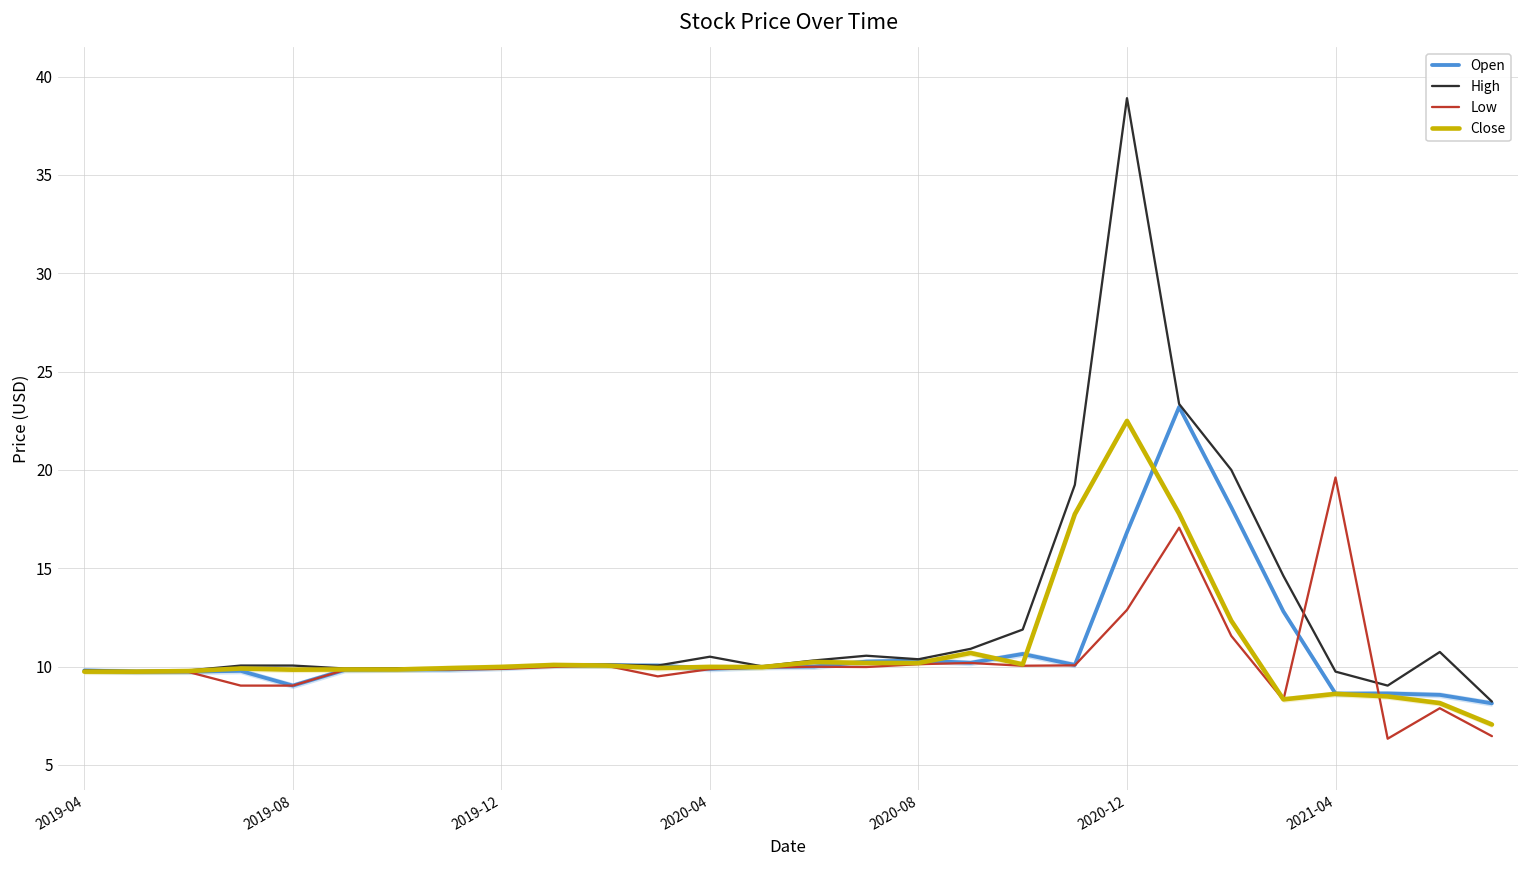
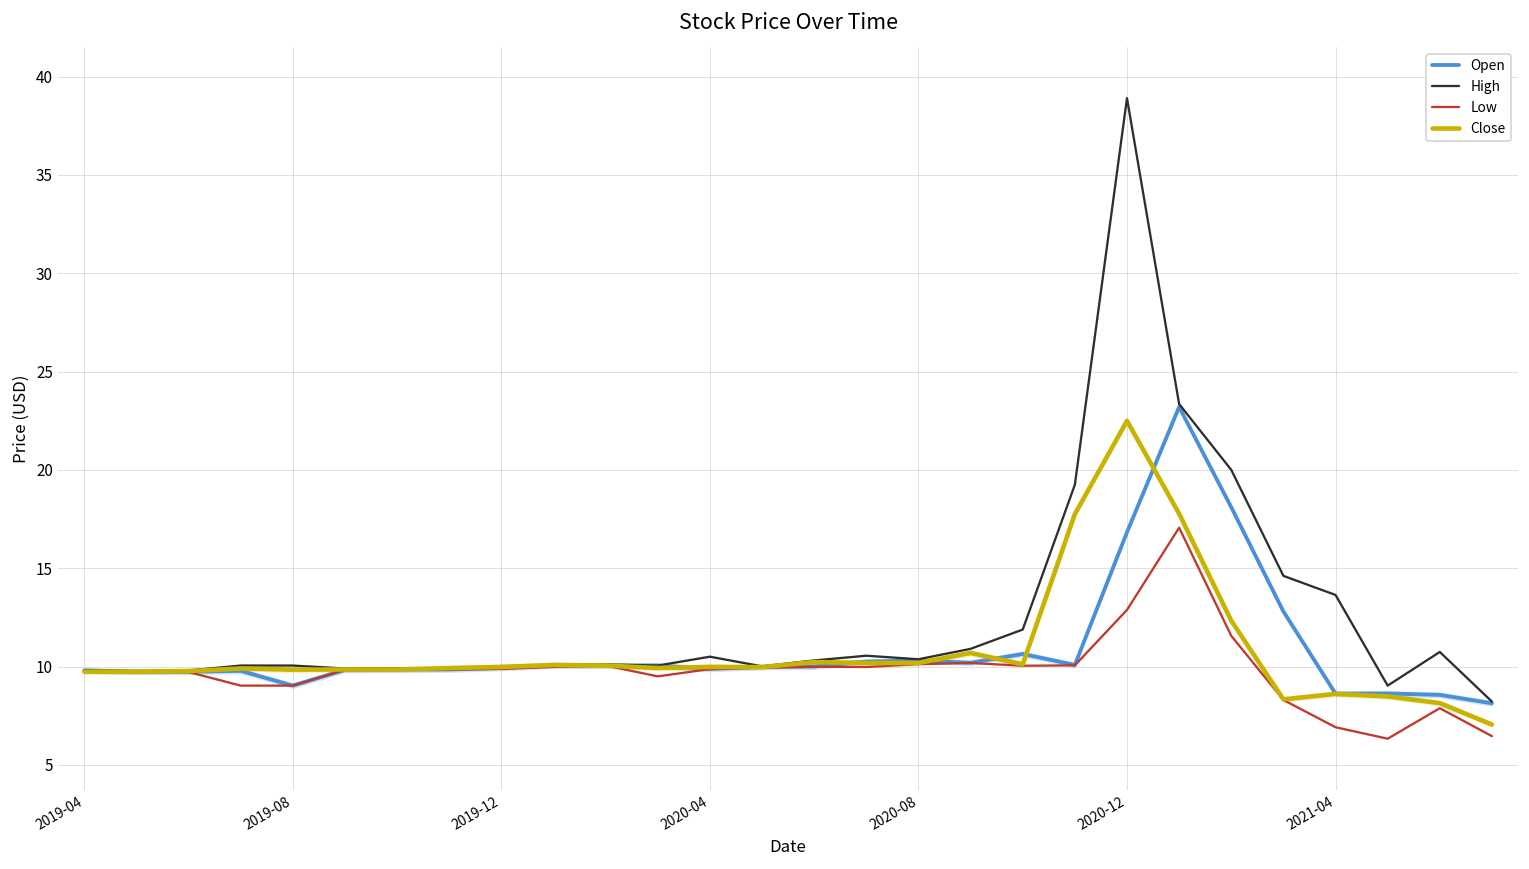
High, 2021-04: 9.7 -> 13.6
Low, 2021-04: 19.6 -> 6.9
